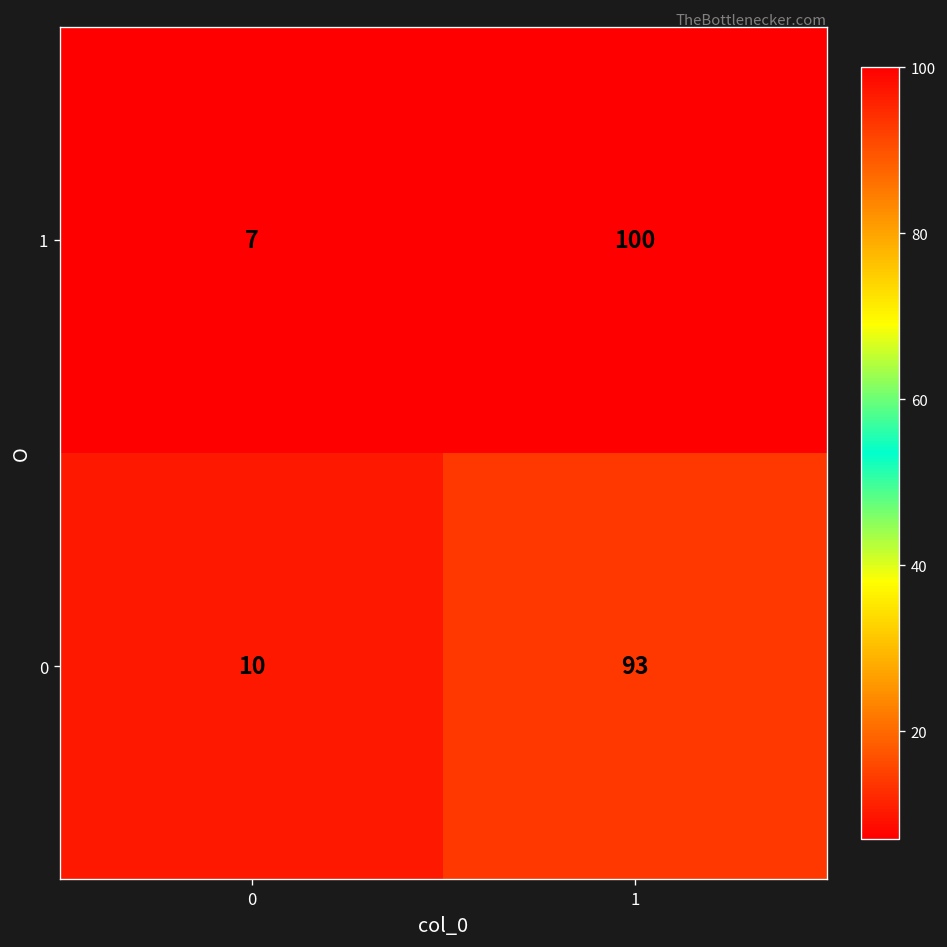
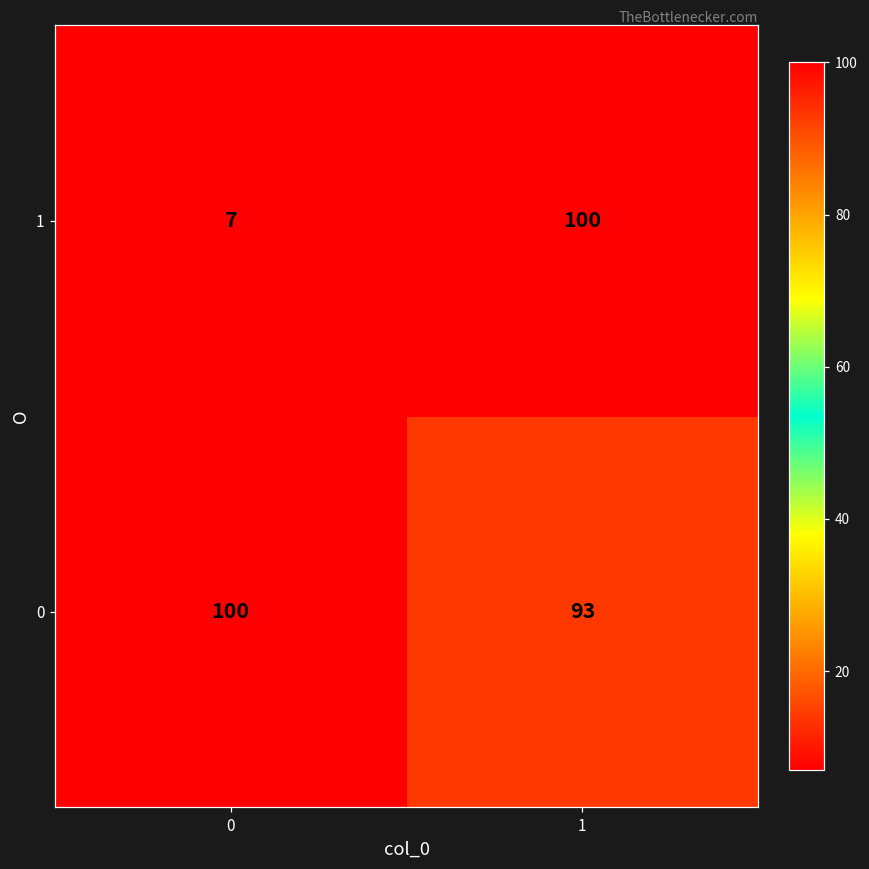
0, 0: 10 -> 100
